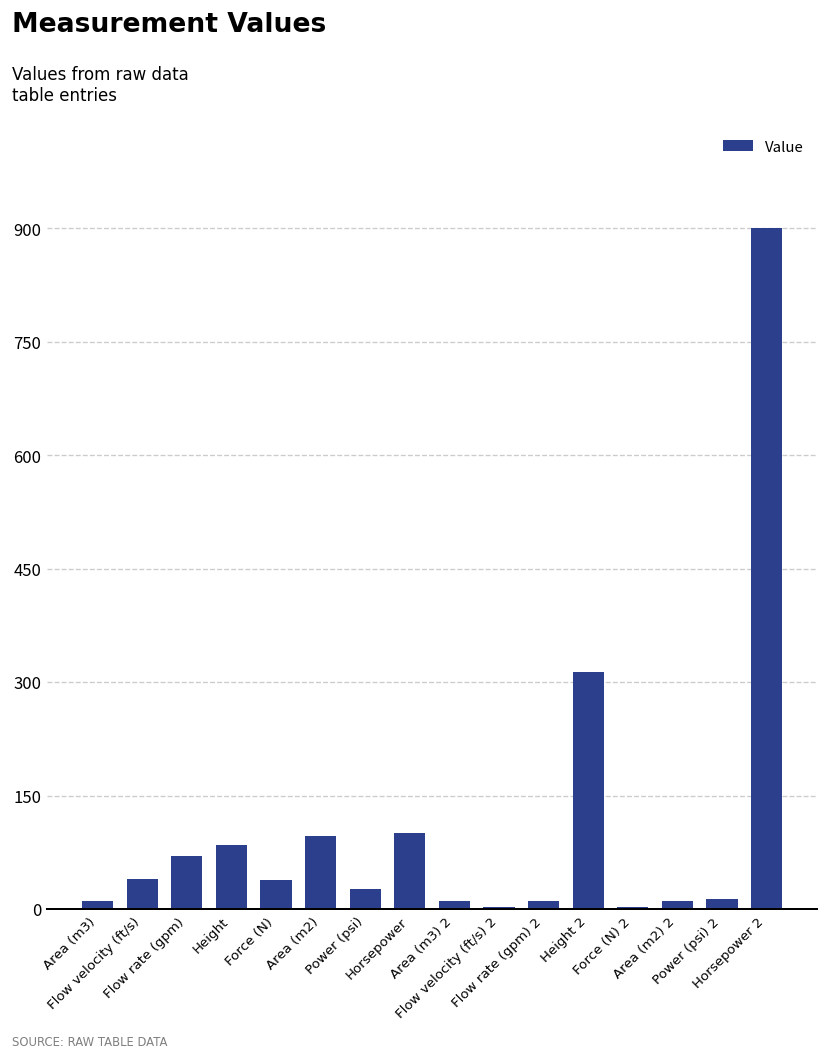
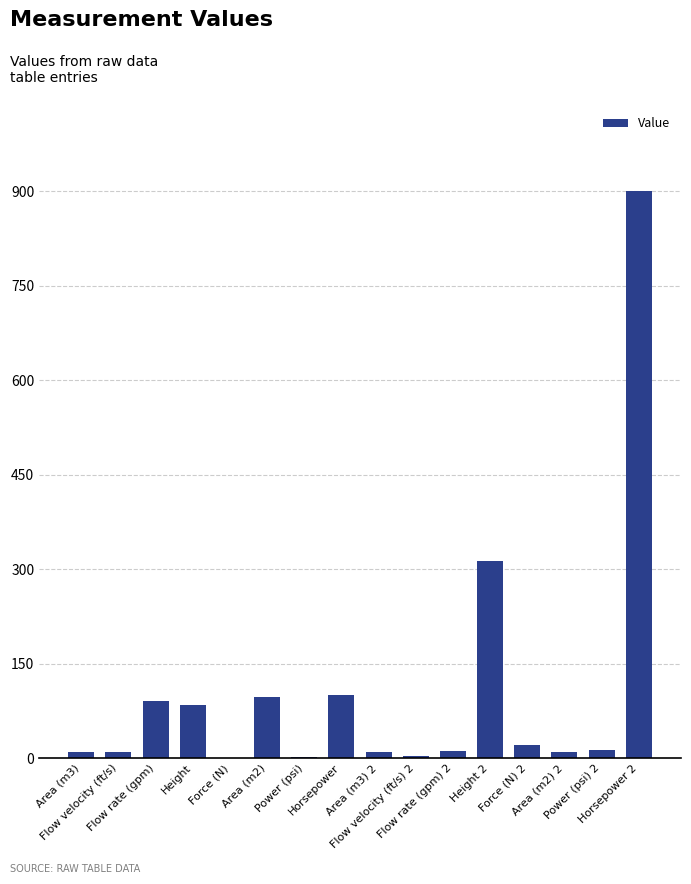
Flow velocity (ft/s): 40 -> 10
Flow rate (gpm): 70 -> 90
Force (N): 40 -> 0
Power (psi): 30 -> 0
Force (N) 2: 0 -> 20
